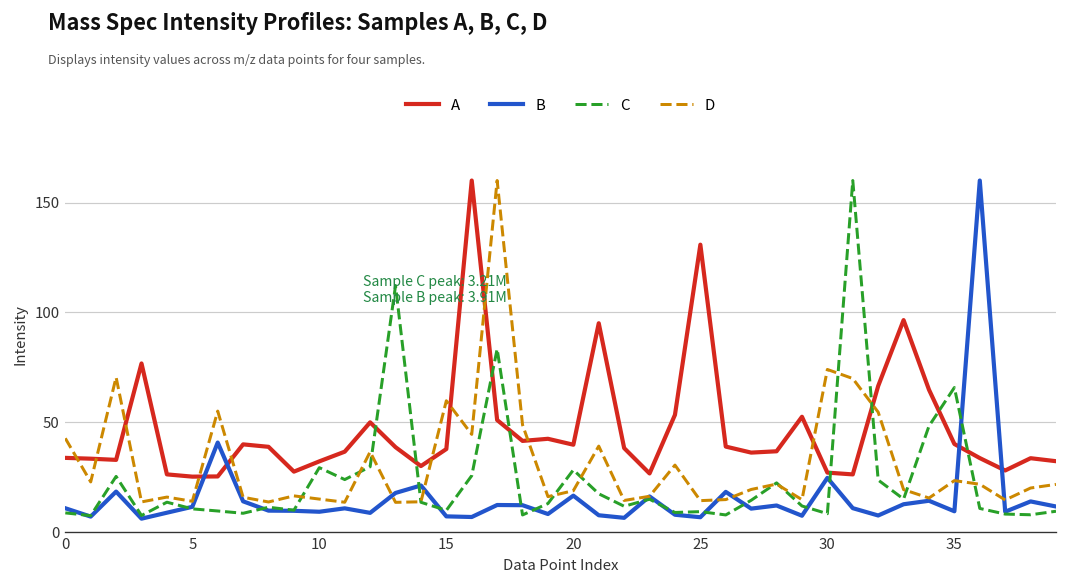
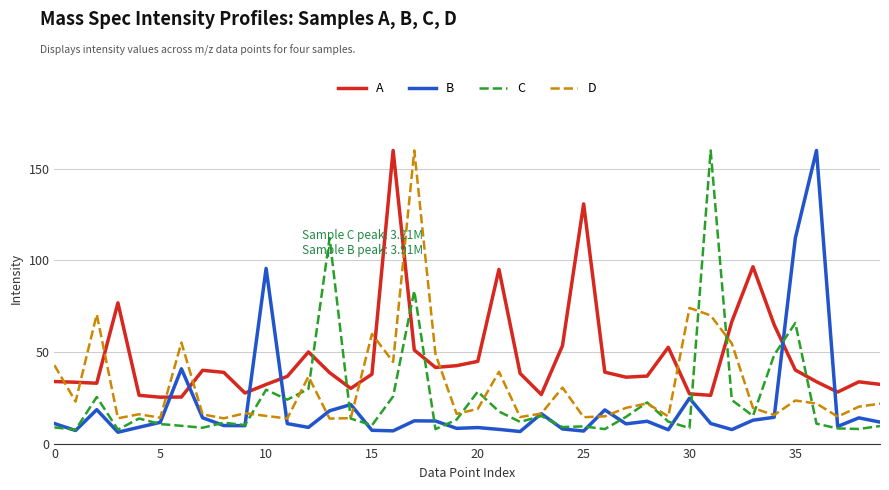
B, 10: 9 -> 96
A, 20: 40 -> 45
B, 20: 17 -> 9
B, 35: 10 -> 112
